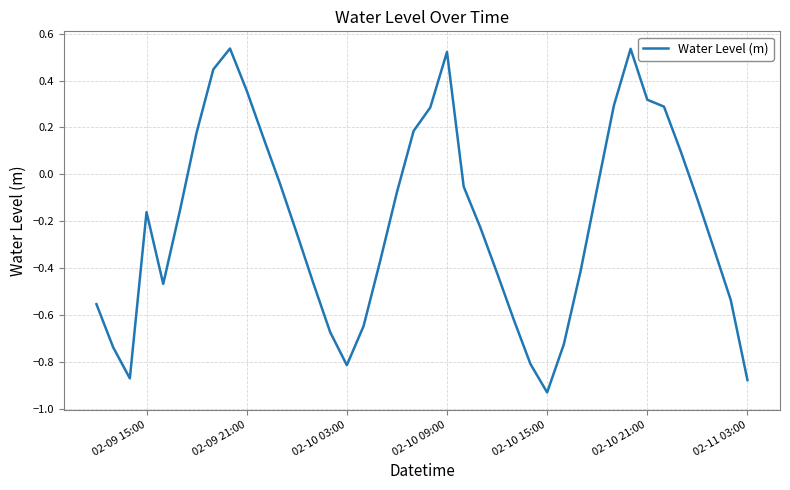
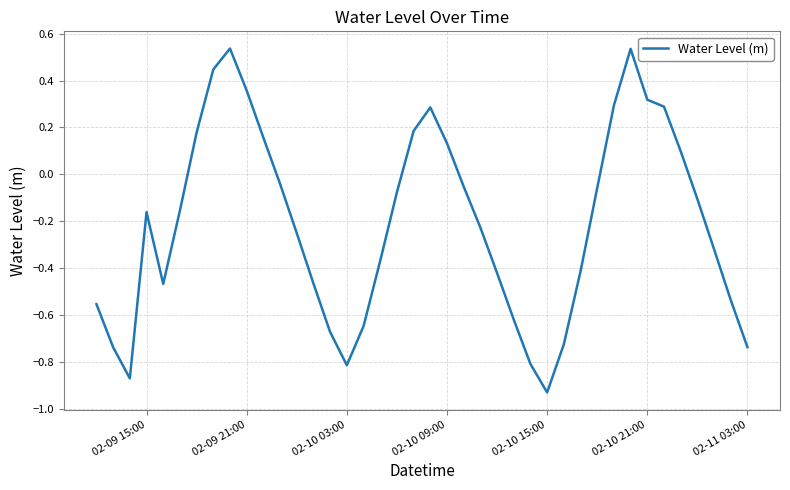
02-10 09:00: 0.52 -> 0.13
02-11 03:00: -0.88 -> -0.74
